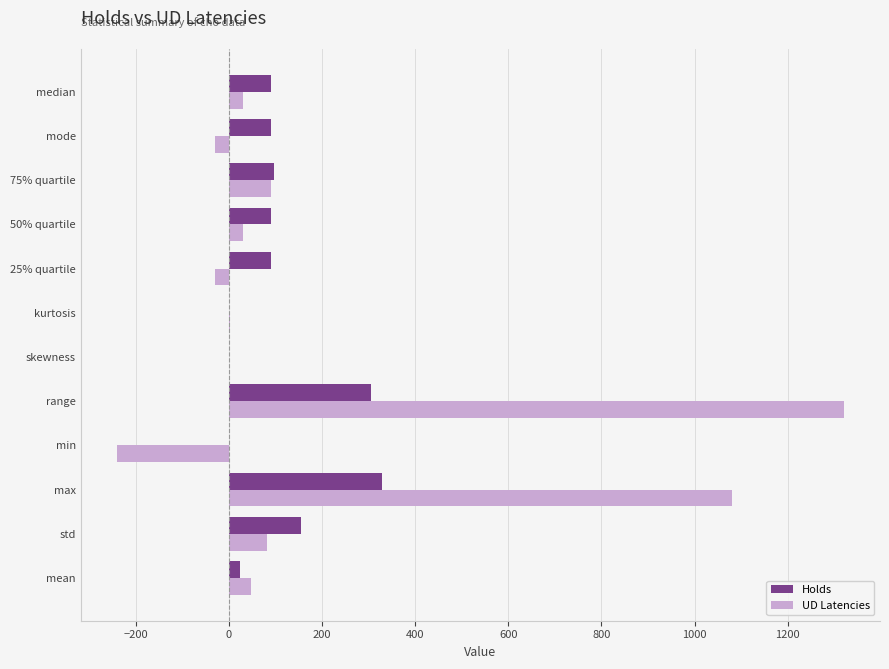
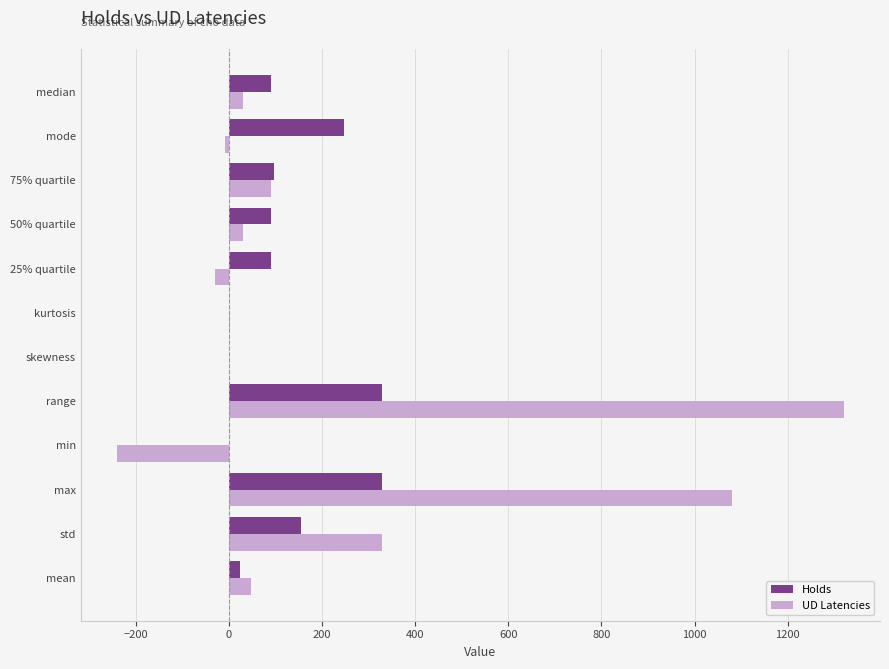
Holds, mode: 90 -> 250
UD Latencies, mode: -30 -> -10
Holds, range: 300 -> 330
UD Latencies, std: 80 -> 330
